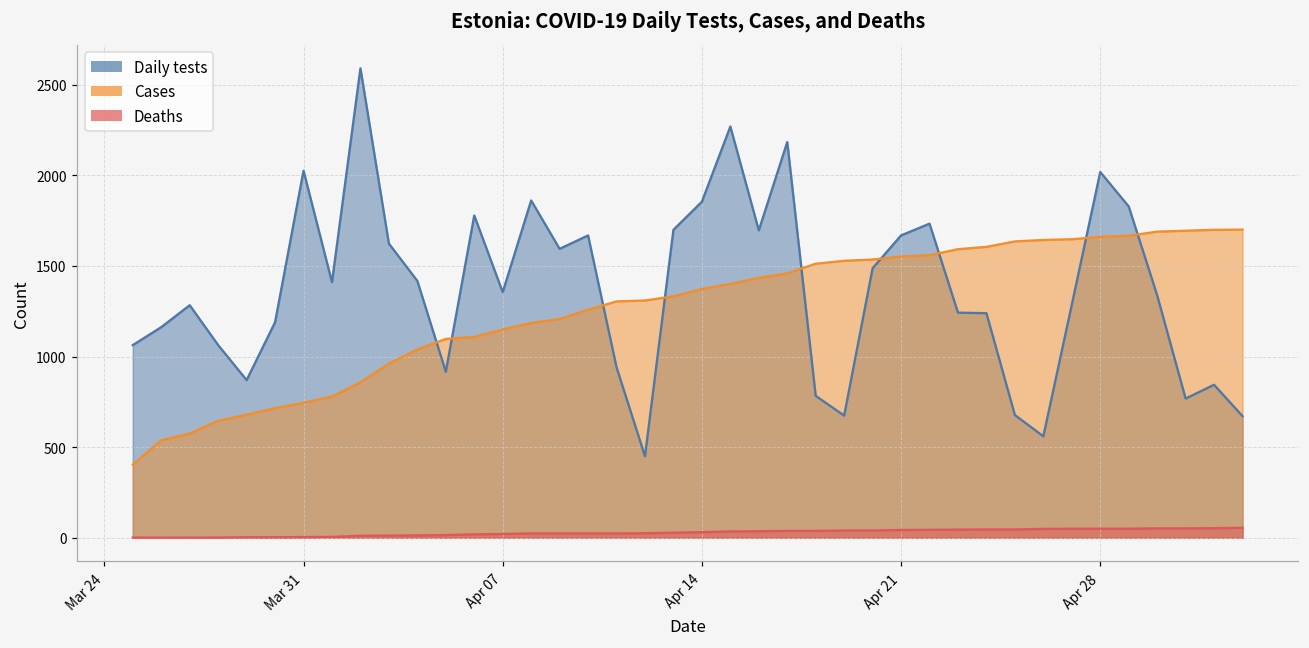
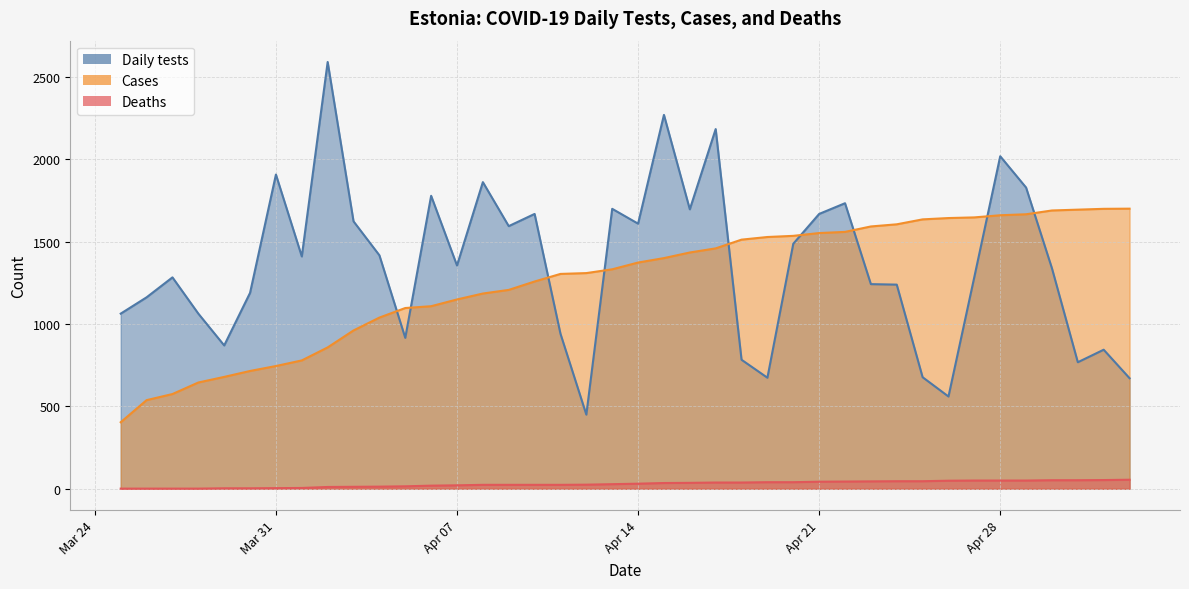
Daily tests, Mar 31: 2030 -> 1910
Daily tests, Apr 14: 1850 -> 1610
